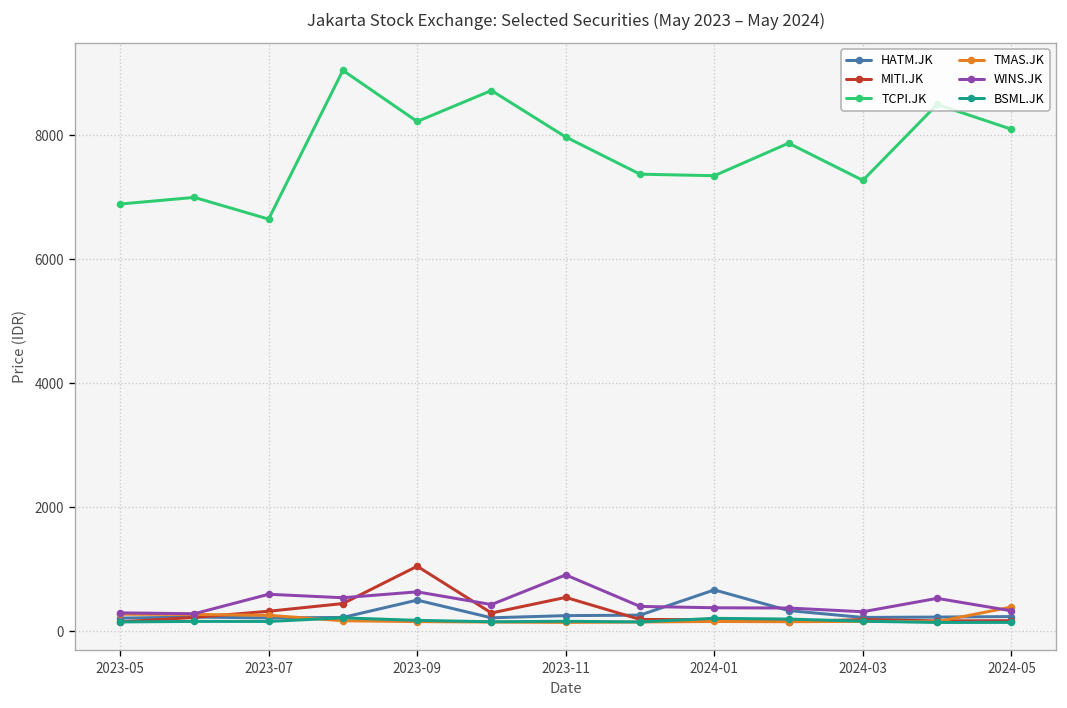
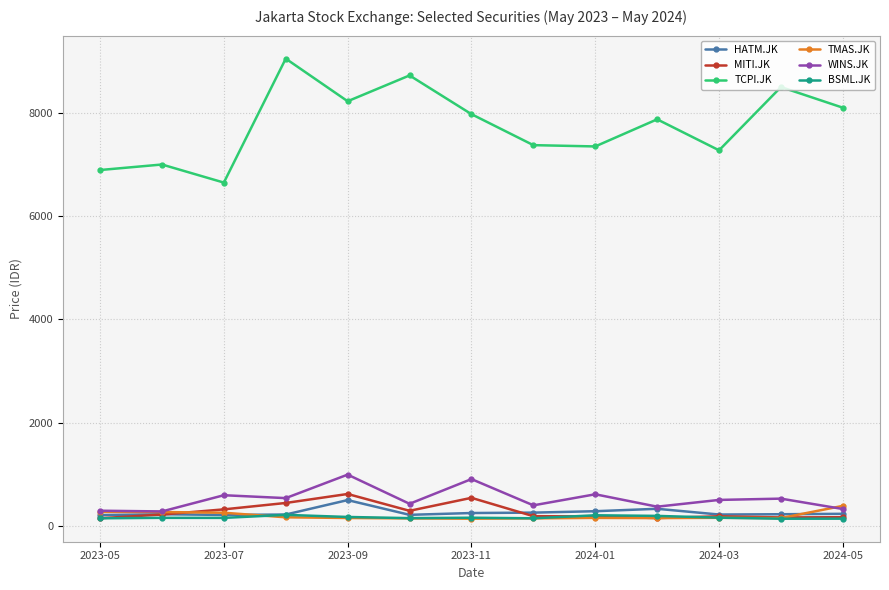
MITI.JK, 2023-09: 1000 -> 600
WINS.JK, 2023-09: 600 -> 1000
HATM.JK, 2024-01: 700 -> 300
WINS.JK, 2024-01: 400 -> 600
WINS.JK, 2024-03: 300 -> 500
